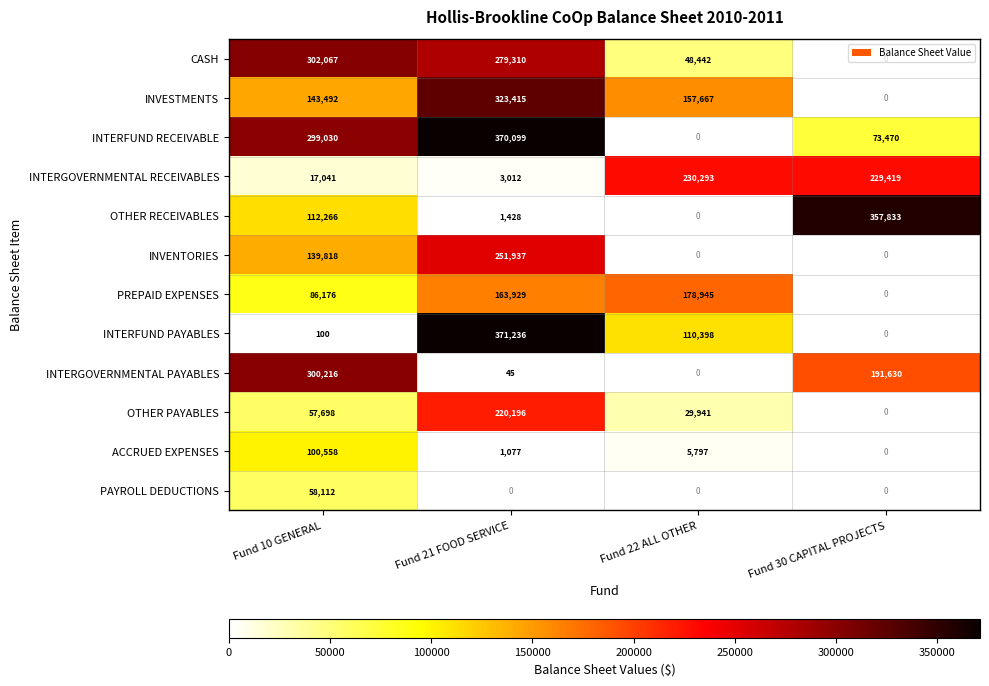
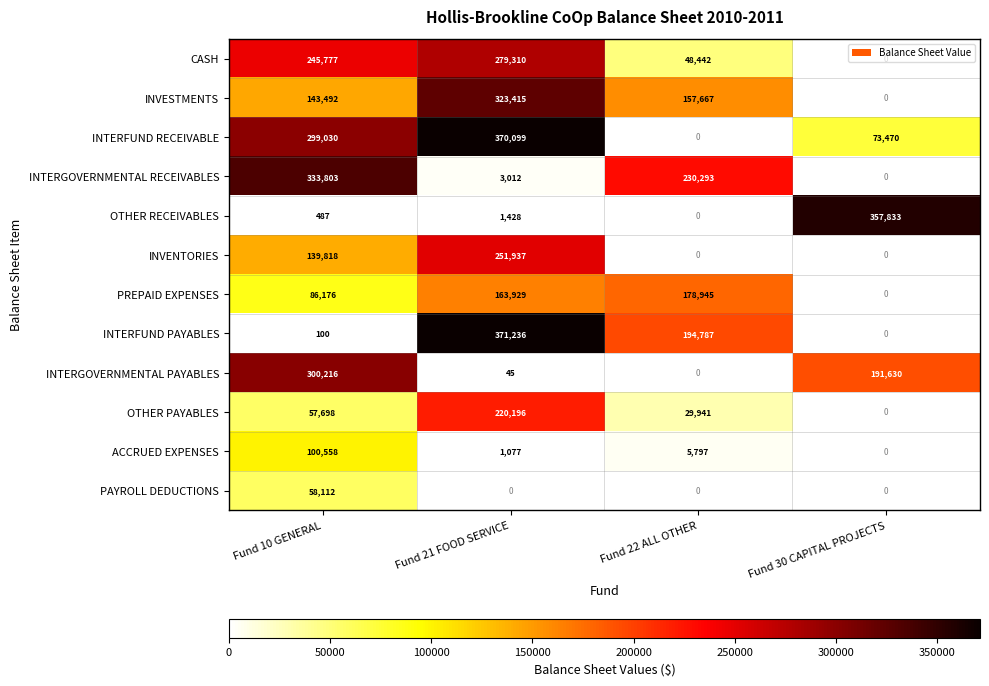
CASH, Fund 10 GENERAL: 302,067 -> 245,777
INTERGOVERNMENTAL RECEIVABLES, Fund 10 GENERAL: 17,041 -> 333,803
INTERGOVERNMENTAL RECEIVABLES, Fund 30 CAPITAL PROJECTS: 229,419 -> 0
OTHER RECEIVABLES, Fund 10 GENERAL: 112,266 -> 487
INTERFUND PAYABLES, Fund 22 ALL OTHER: 110,398 -> 194,787
